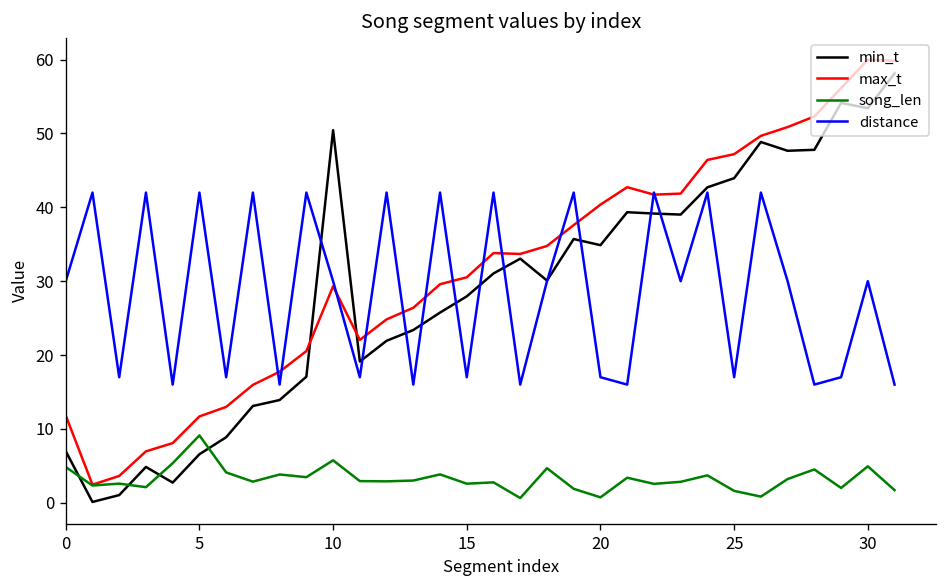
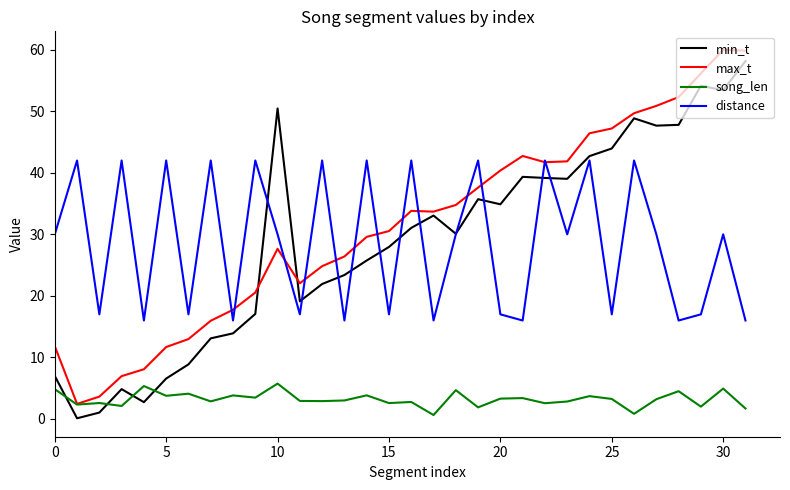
song_len, 5: 9 -> 4
max_t, 10: 29 -> 28
song_len, 20: 1 -> 3
song_len, 25: 2 -> 3
